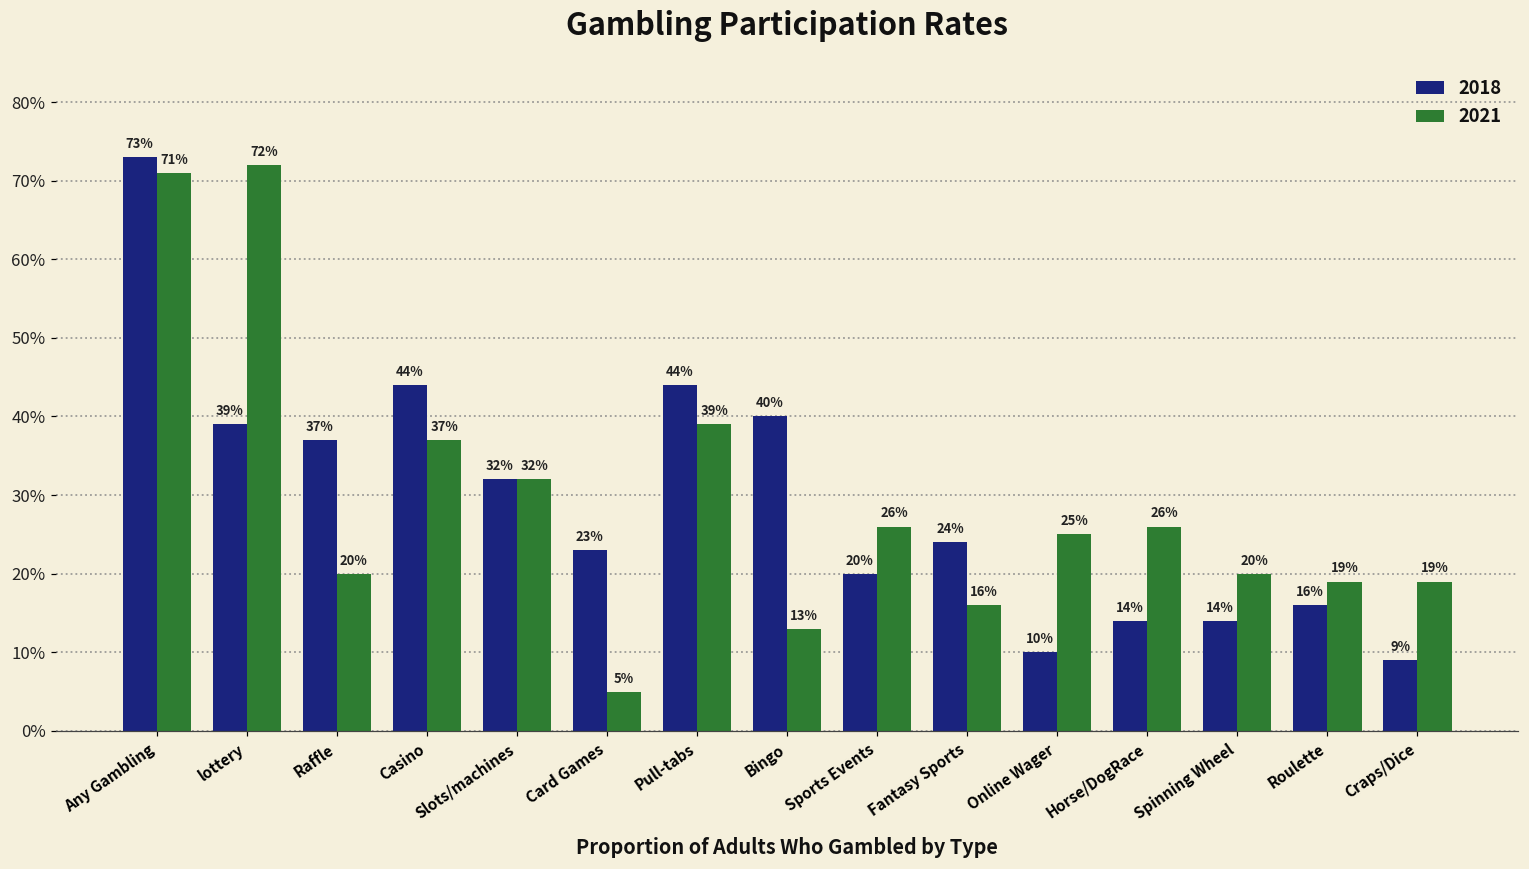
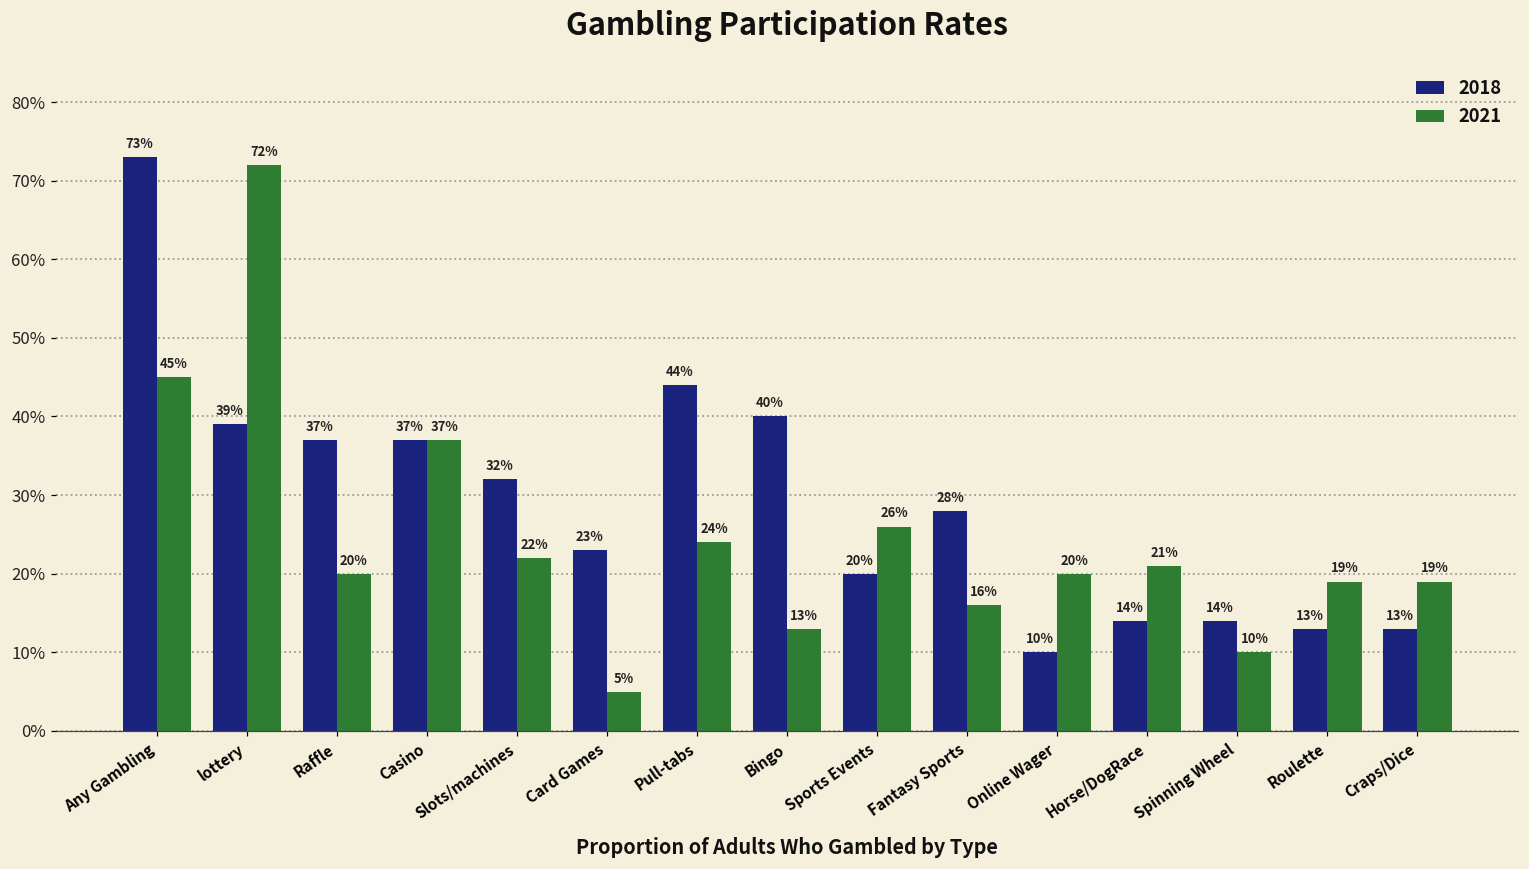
2021, Any Gambling: 71% -> 45%
2018, Casino: 44% -> 37%
2021, Slots/machines: 32% -> 22%
2021, Pull-tabs: 39% -> 24%
2018, Fantasy Sports: 24% -> 28%
2021, Online Wager: 25% -> 20%
2021, Horse/DogRace: 26% -> 21%
2021, Spinning Wheel: 20% -> 10%
2018, Roulette: 16% -> 13%
2018, Craps/Dice: 9% -> 13%
